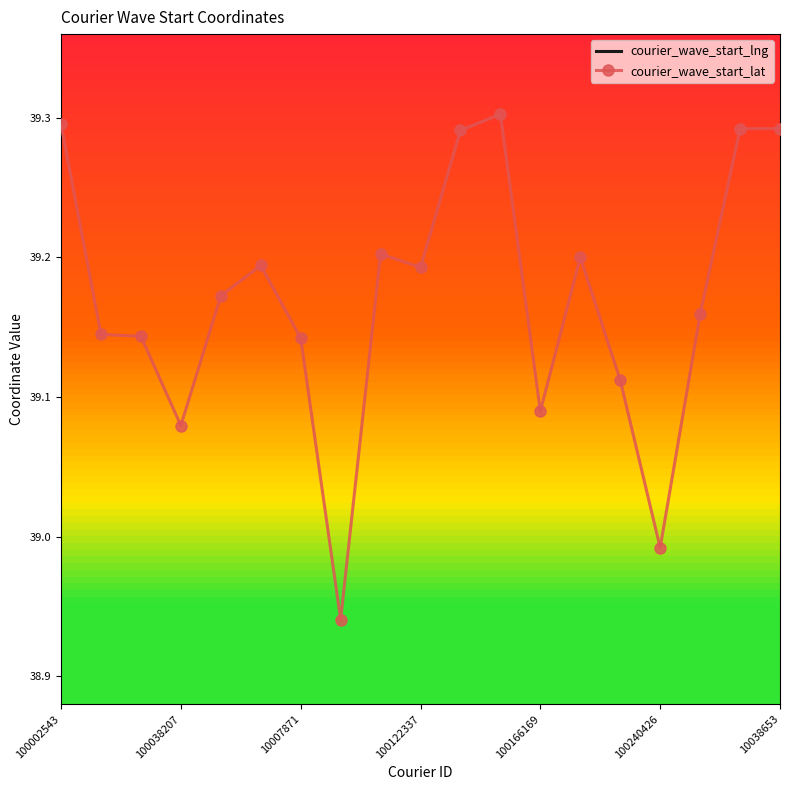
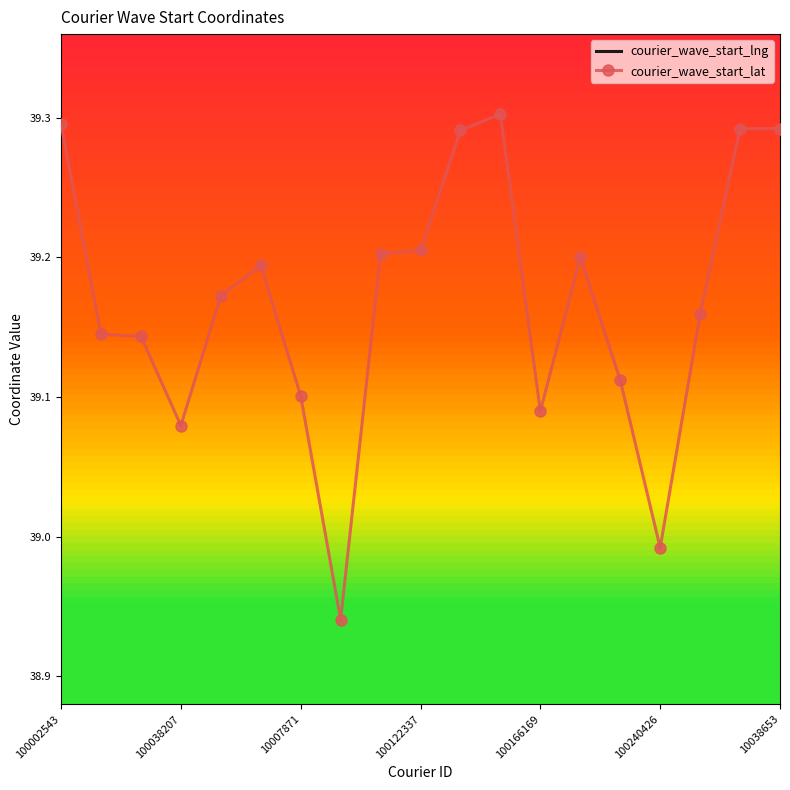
courier_wave_start_lat, 10007871: 39.142 -> 39.101
courier_wave_start_lat, 100122337: 39.193 -> 39.205
